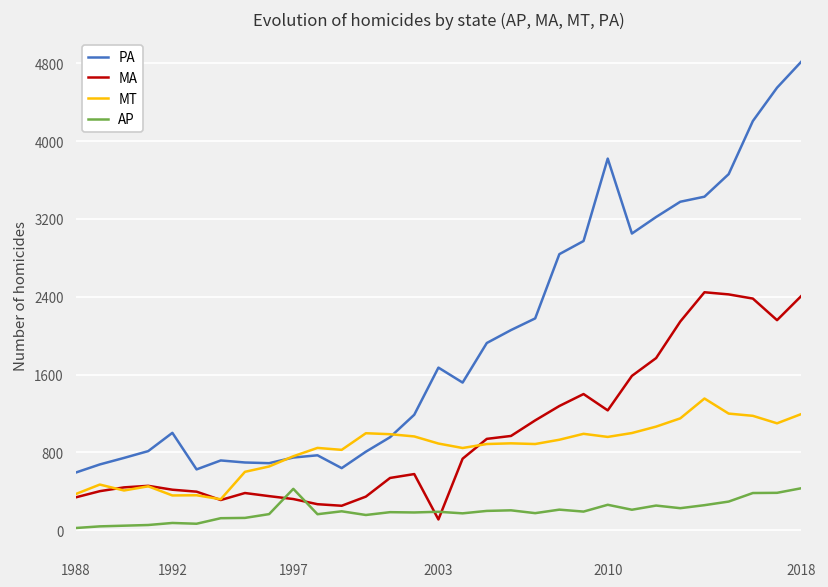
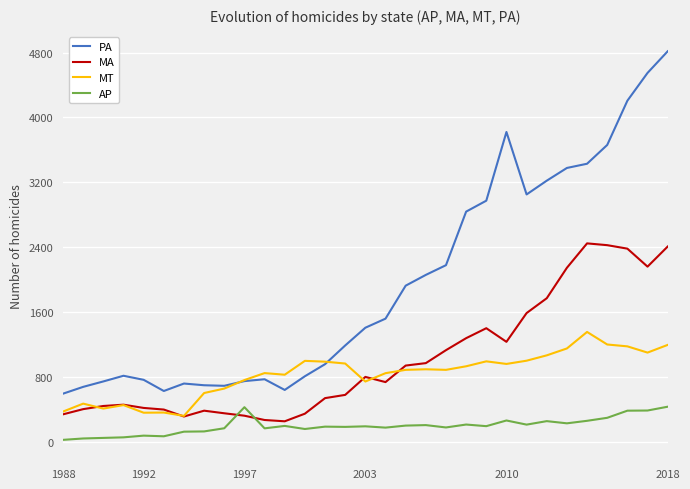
PA, 1992: 1000 -> 800
PA, 2003: 1700 -> 1400
MA, 2003: 100 -> 800
MT, 2003: 900 -> 700
